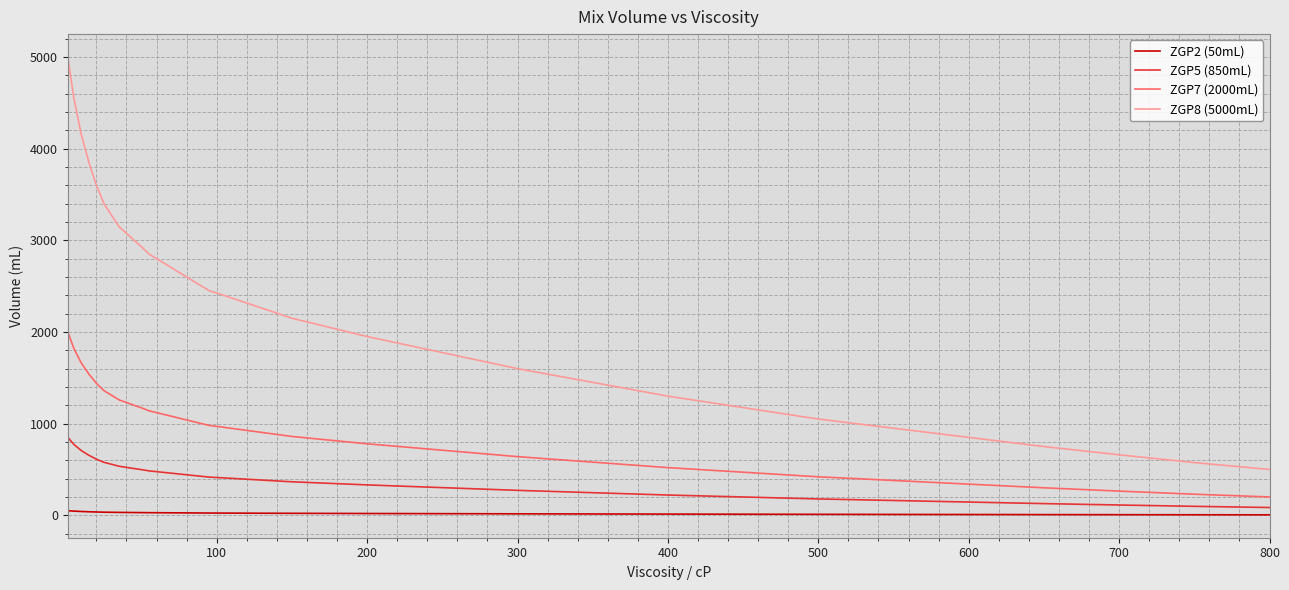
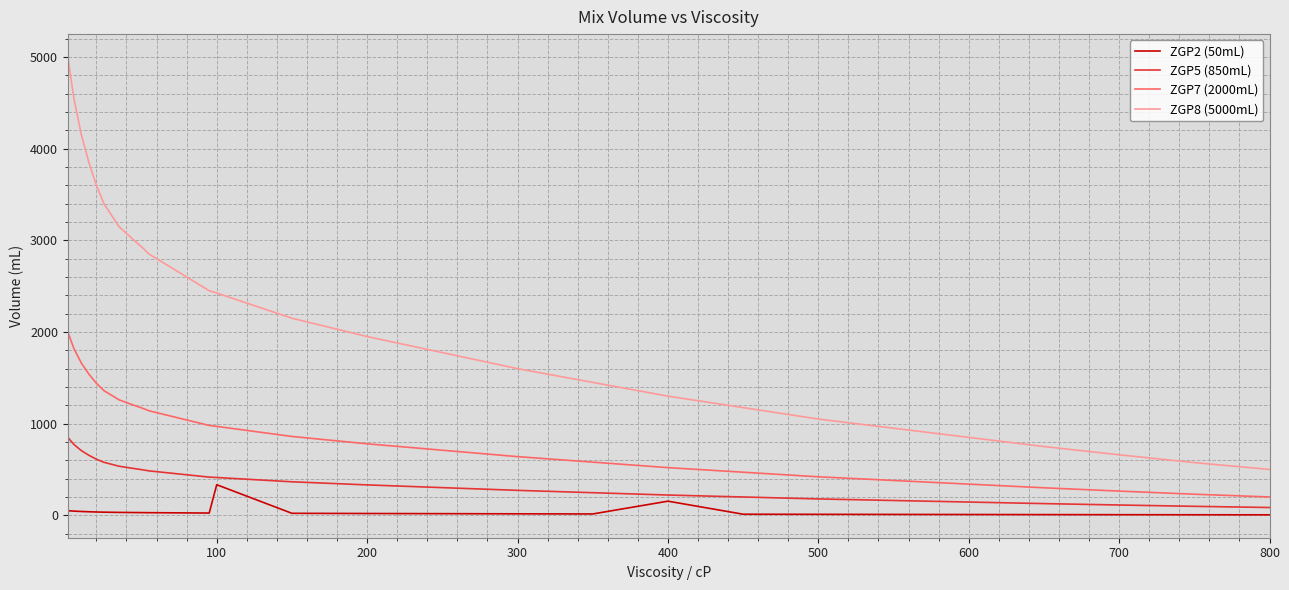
ZGP2 (50mL), 100: 0 -> 300
ZGP2 (50mL), 400: 0 -> 200
